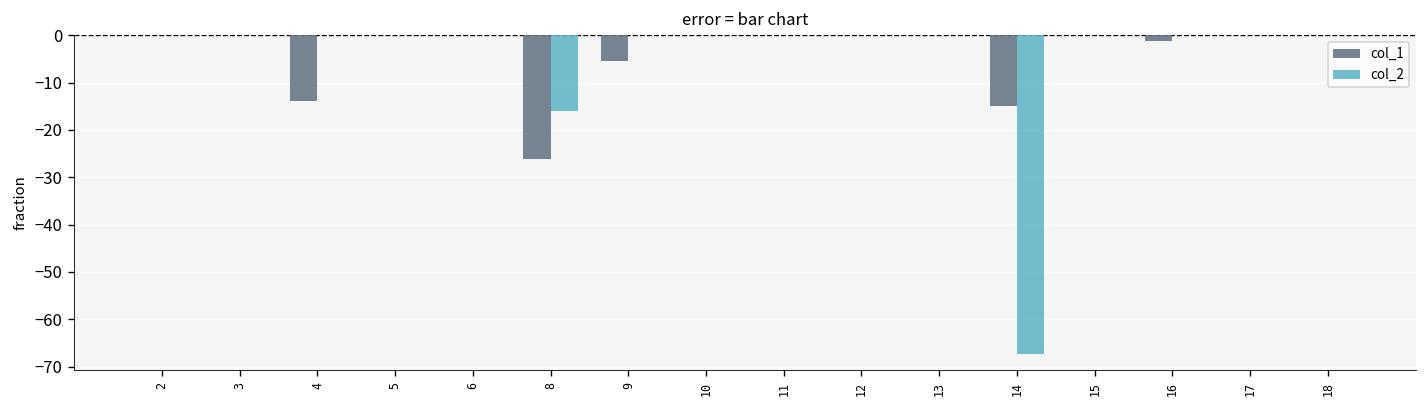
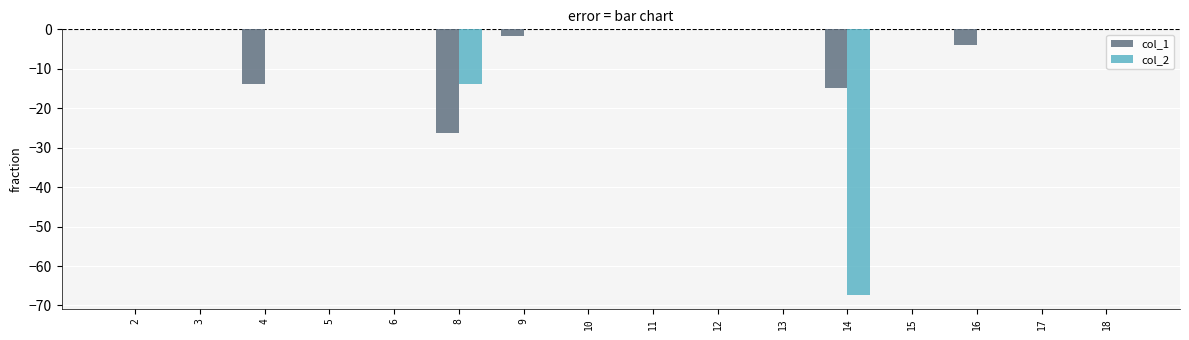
col_2, 8: -16 -> -14
col_1, 9: -5 -> -2
col_1, 16: -1 -> -4
